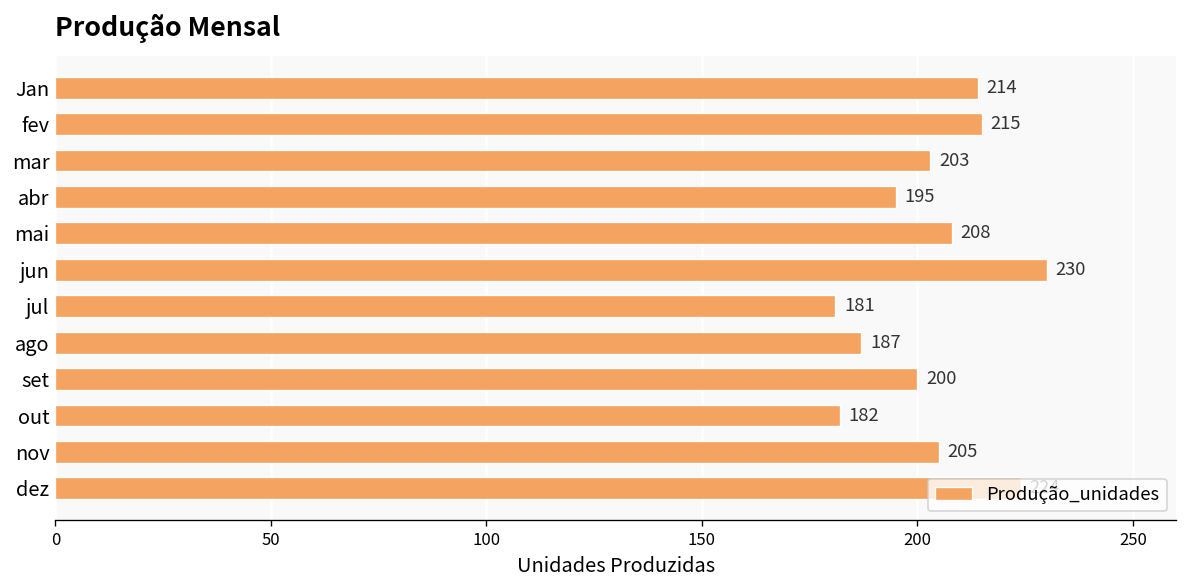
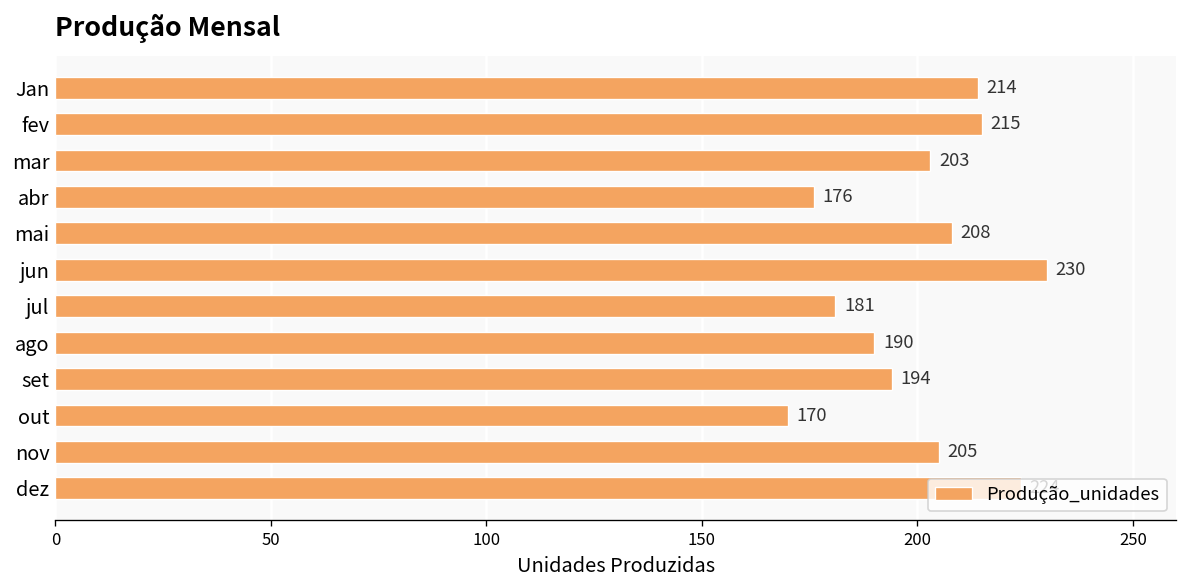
abr: 195 -> 176
ago: 187 -> 190
set: 200 -> 194
out: 182 -> 170
